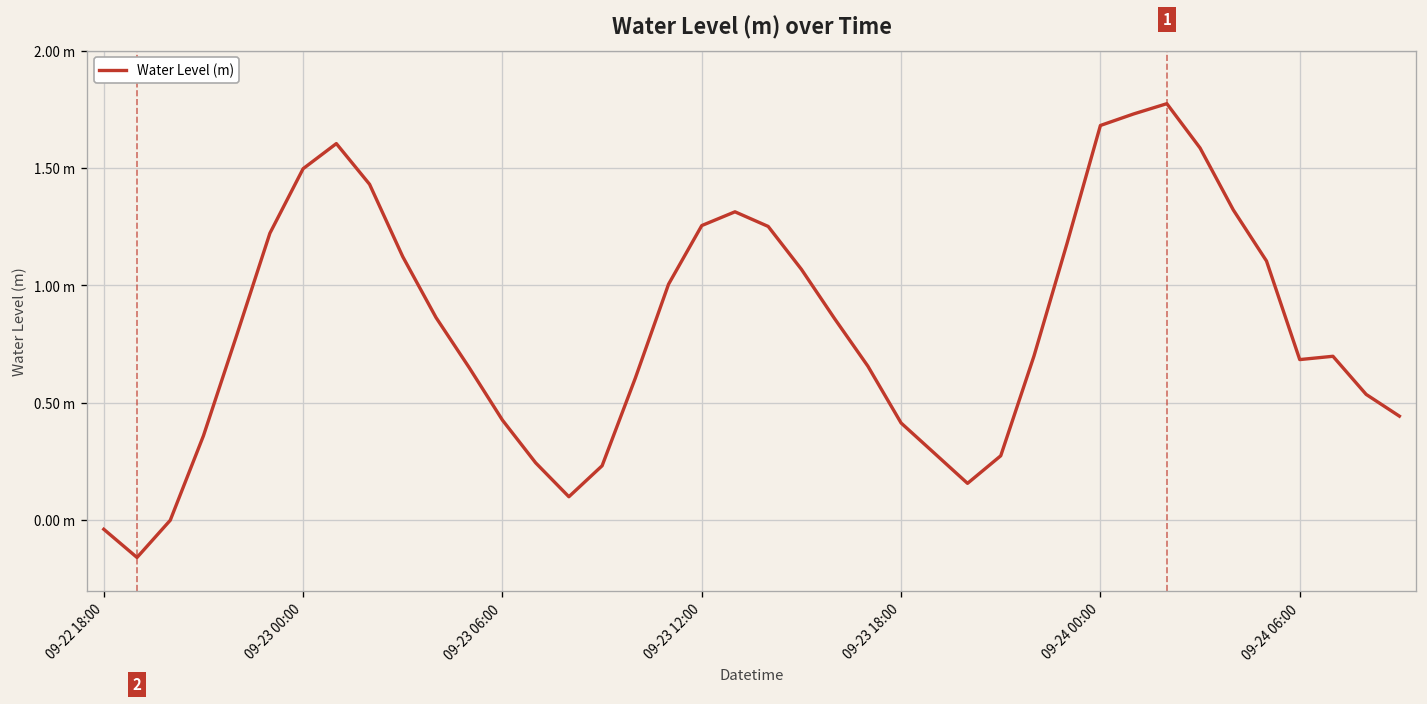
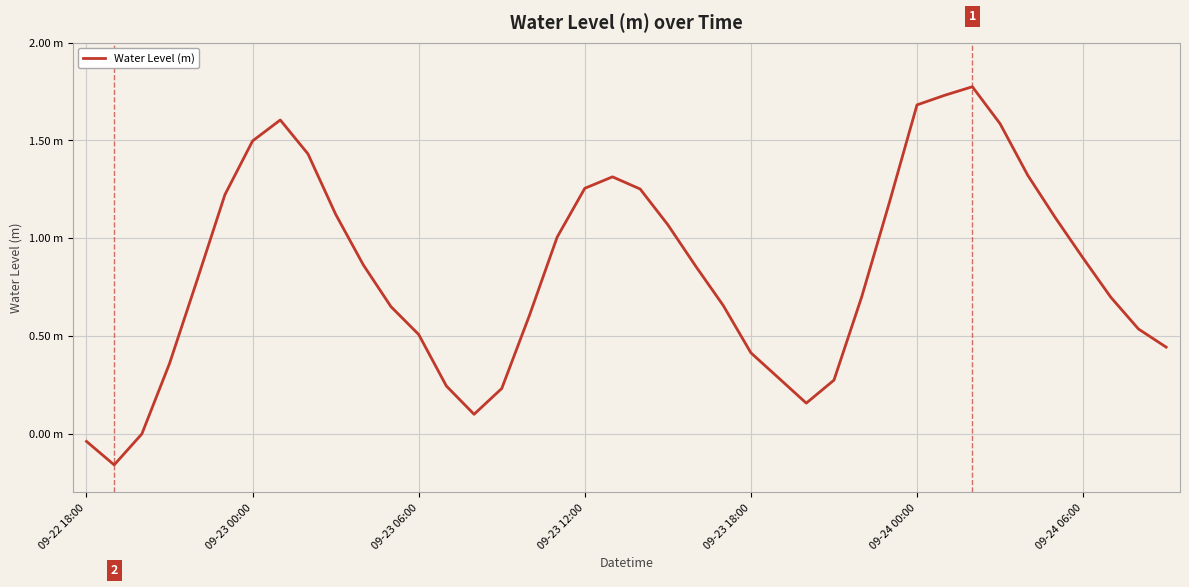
09-23 06:00: 0.43 m -> 0.51 m
09-24 06:00: 0.68 m -> 0.90 m
